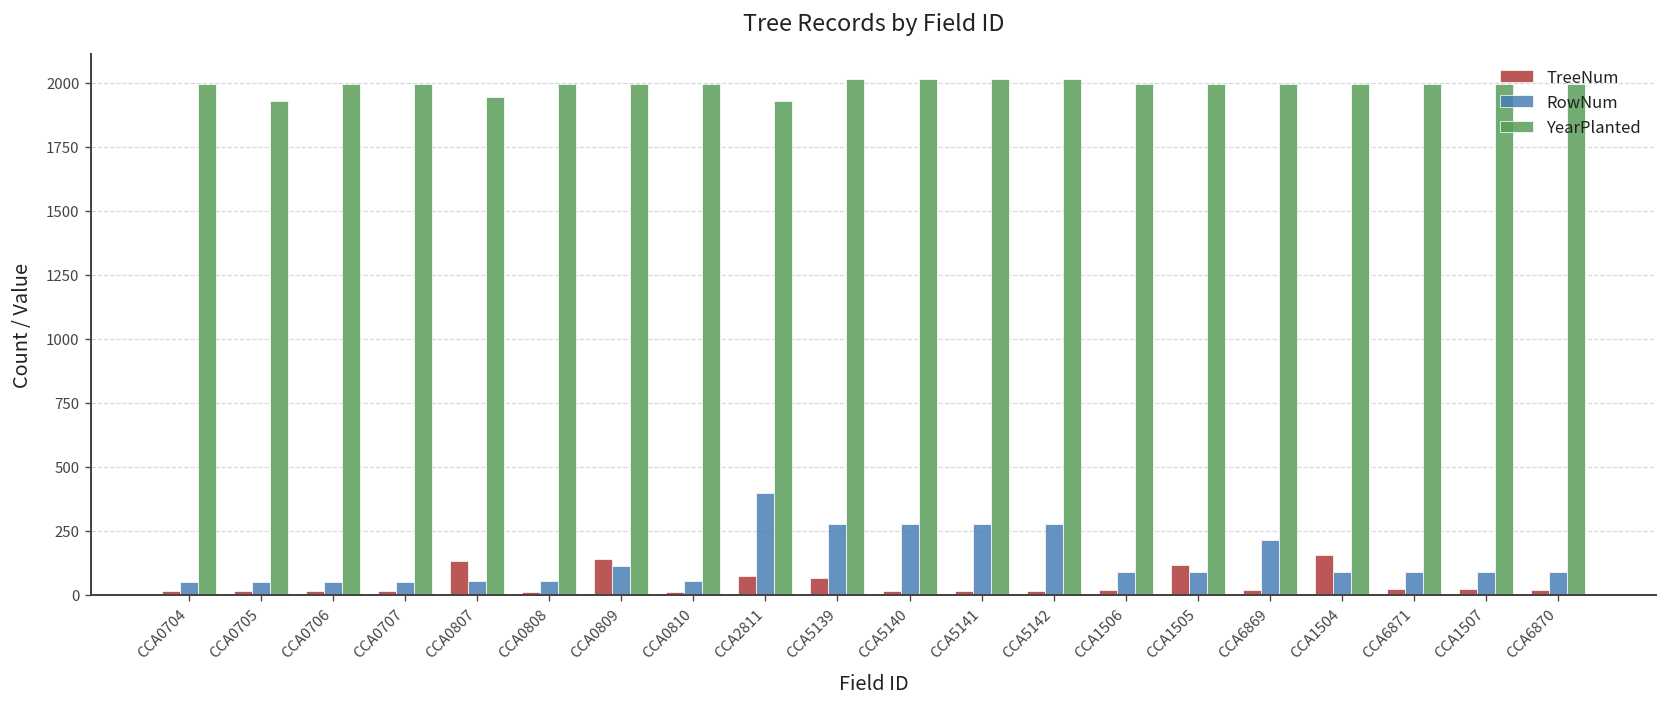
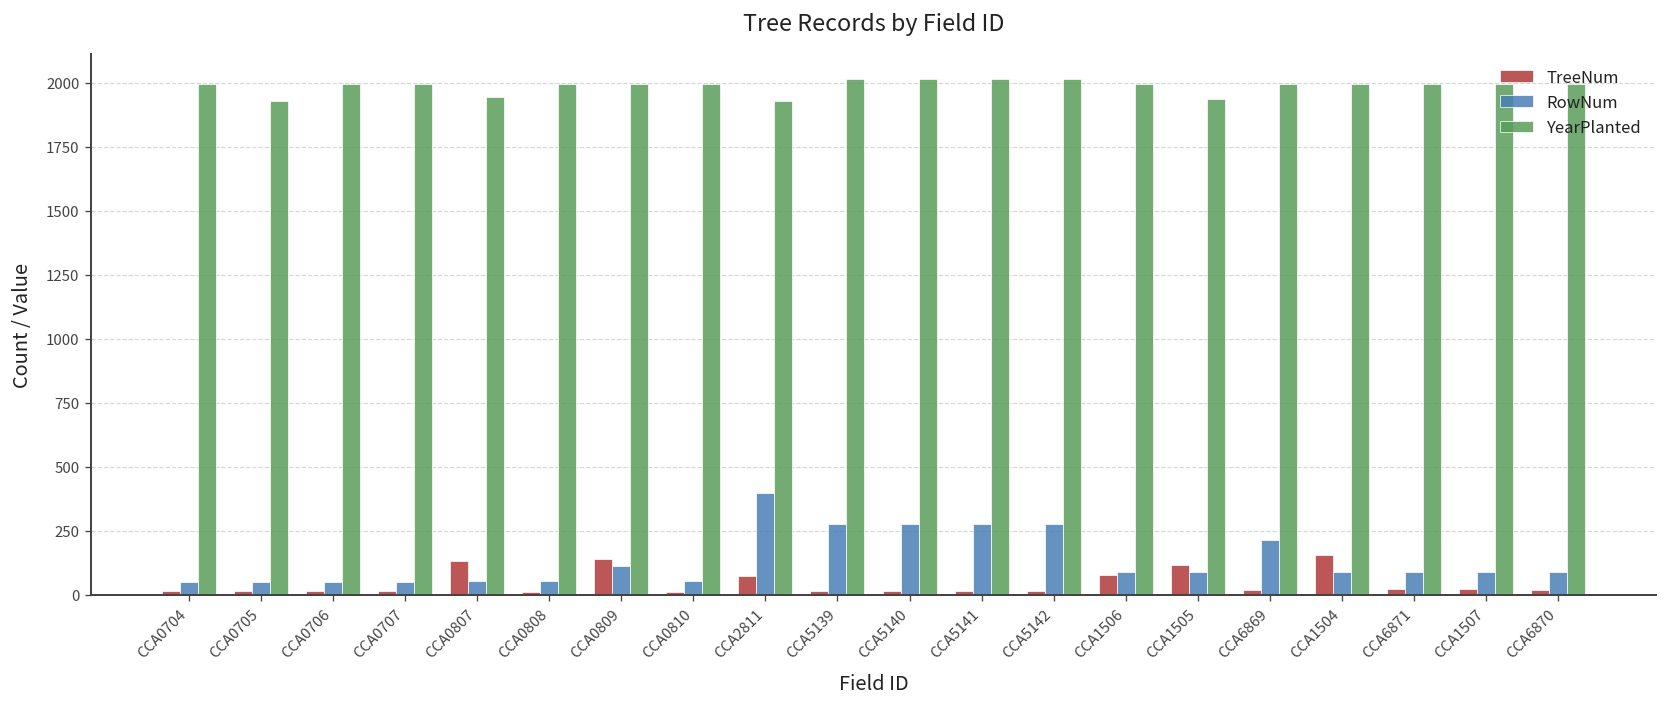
TreeNum, CCA5139: 70 -> 10
TreeNum, CCA1506: 20 -> 80
YearPlanted, CCA1505: 2000 -> 1940
